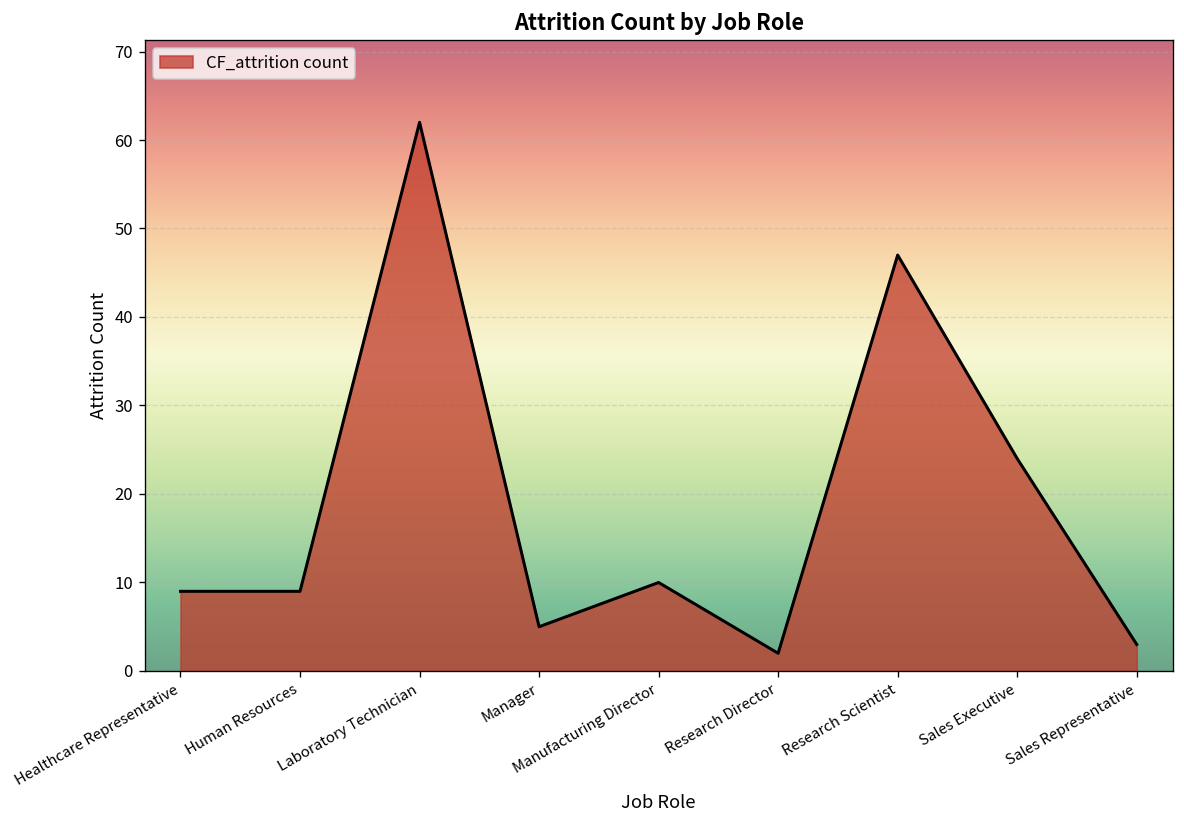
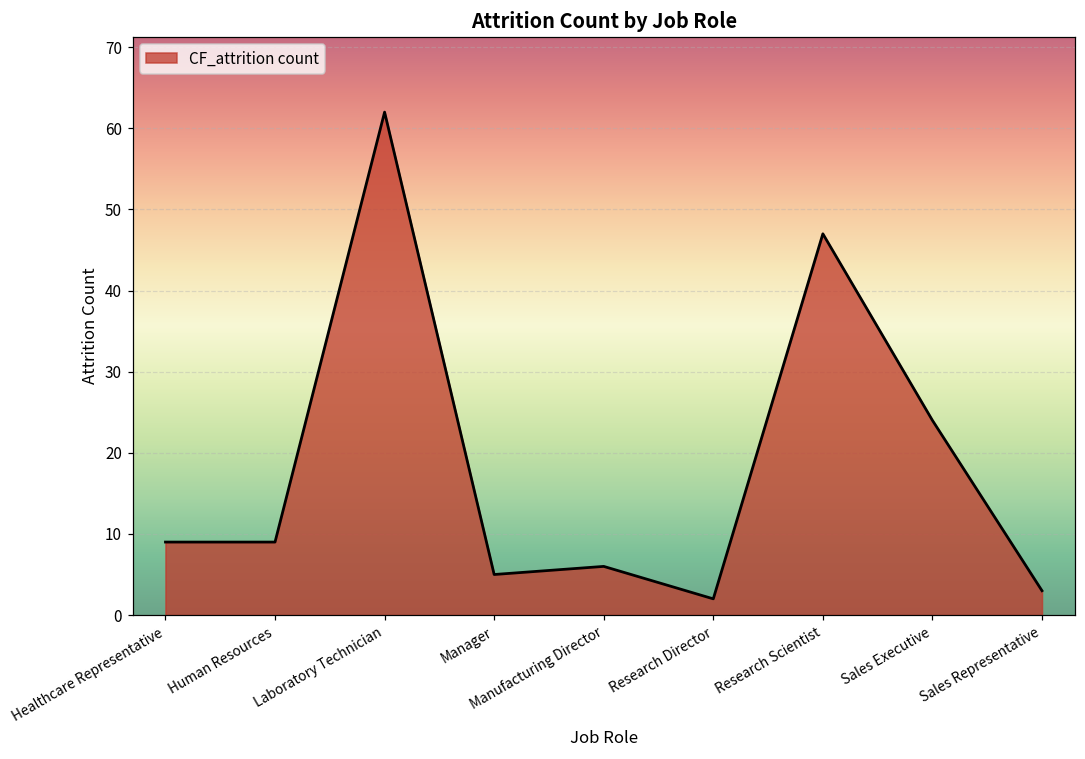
Manufacturing Director: 10 -> 6
